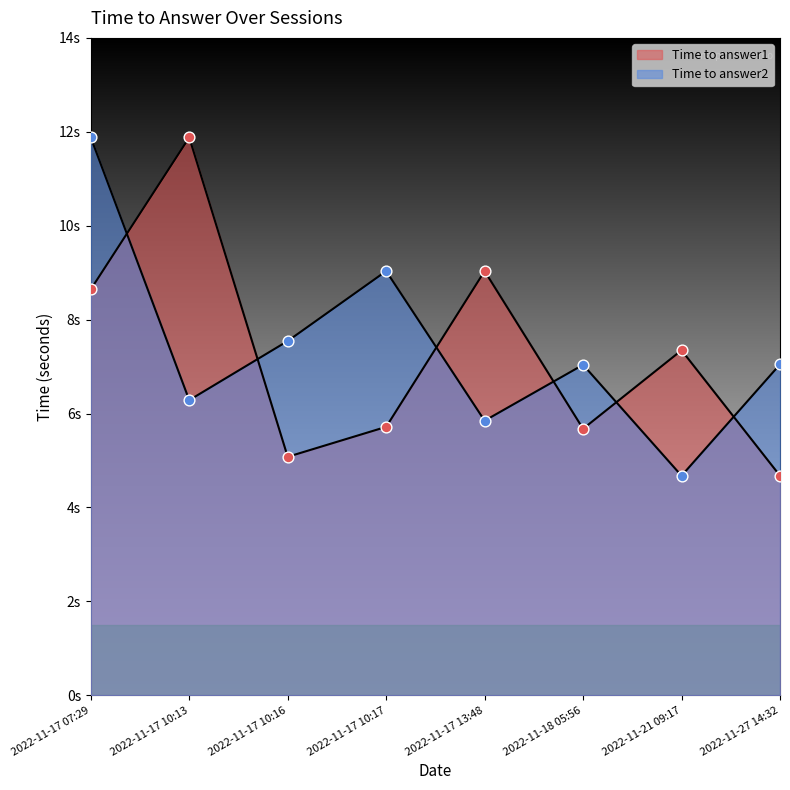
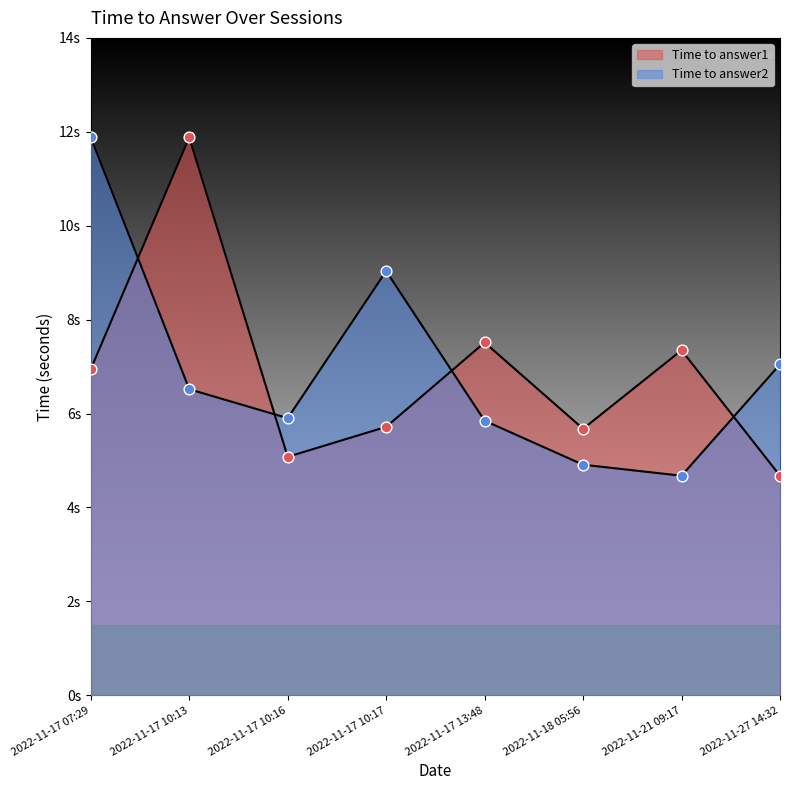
Time to answer1, 2022-11-17 07:29: 8.6s -> 6.9s
Time to answer2, 2022-11-17 10:13: 6.3s -> 6.5s
Time to answer2, 2022-11-17 10:16: 7.5s -> 5.9s
Time to answer1, 2022-11-17 13:48: 9.0s -> 7.5s
Time to answer2, 2022-11-18 05:56: 7.0s -> 4.9s
